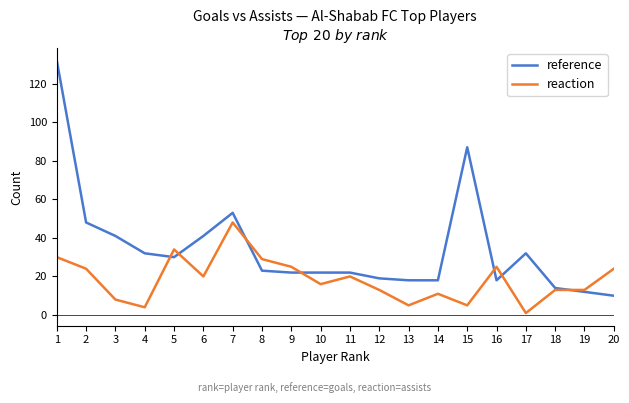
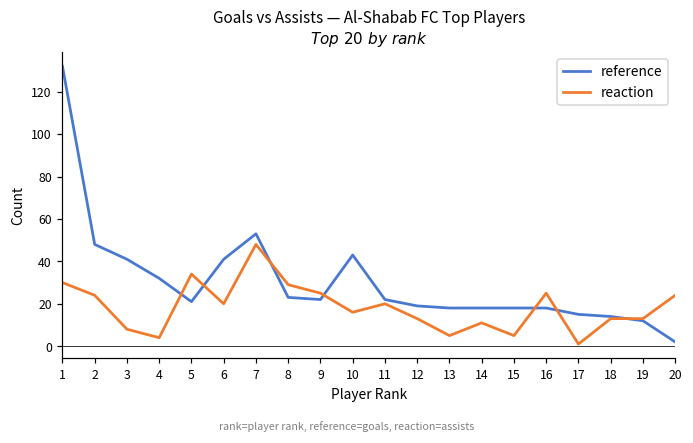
reference, 5: 30 -> 21
reference, 10: 22 -> 43
reference, 15: 87 -> 18
reference, 17: 32 -> 15
reference, 20: 10 -> 2
